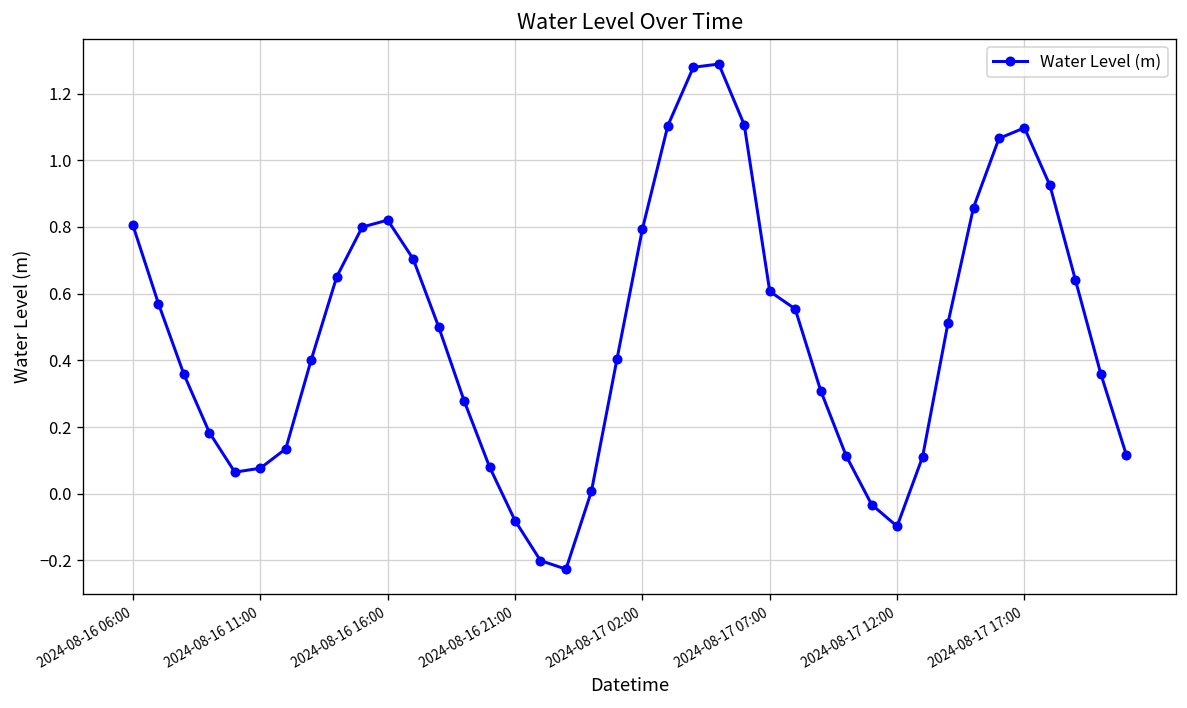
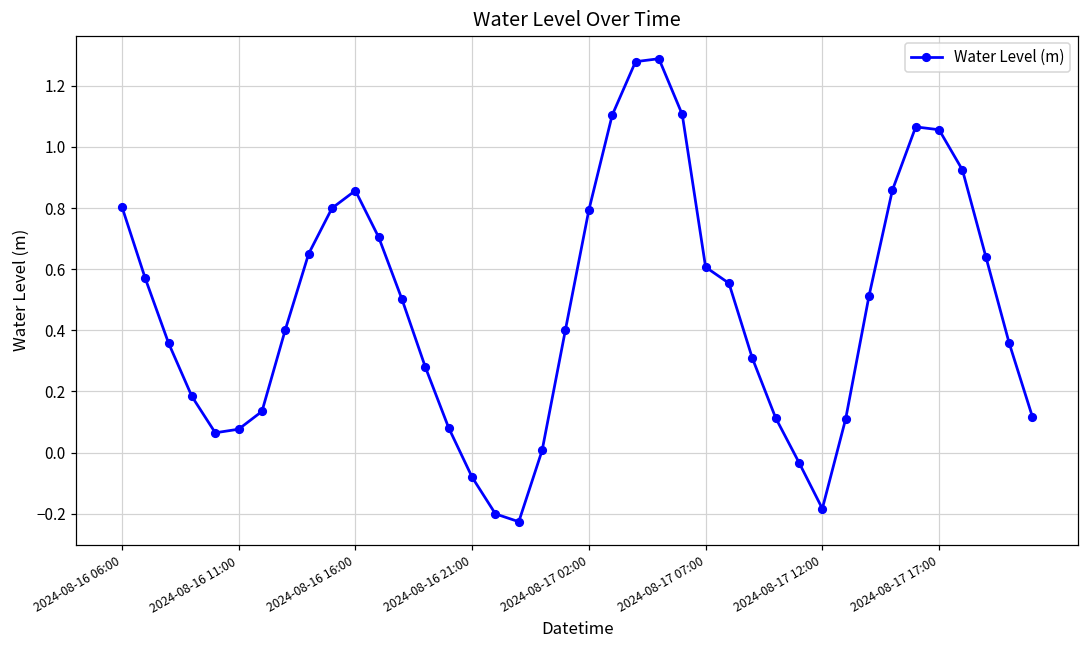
2024-08-16 16:00: 0.82 -> 0.86
2024-08-17 12:00: -0.10 -> -0.18
2024-08-17 17:00: 1.10 -> 1.06
